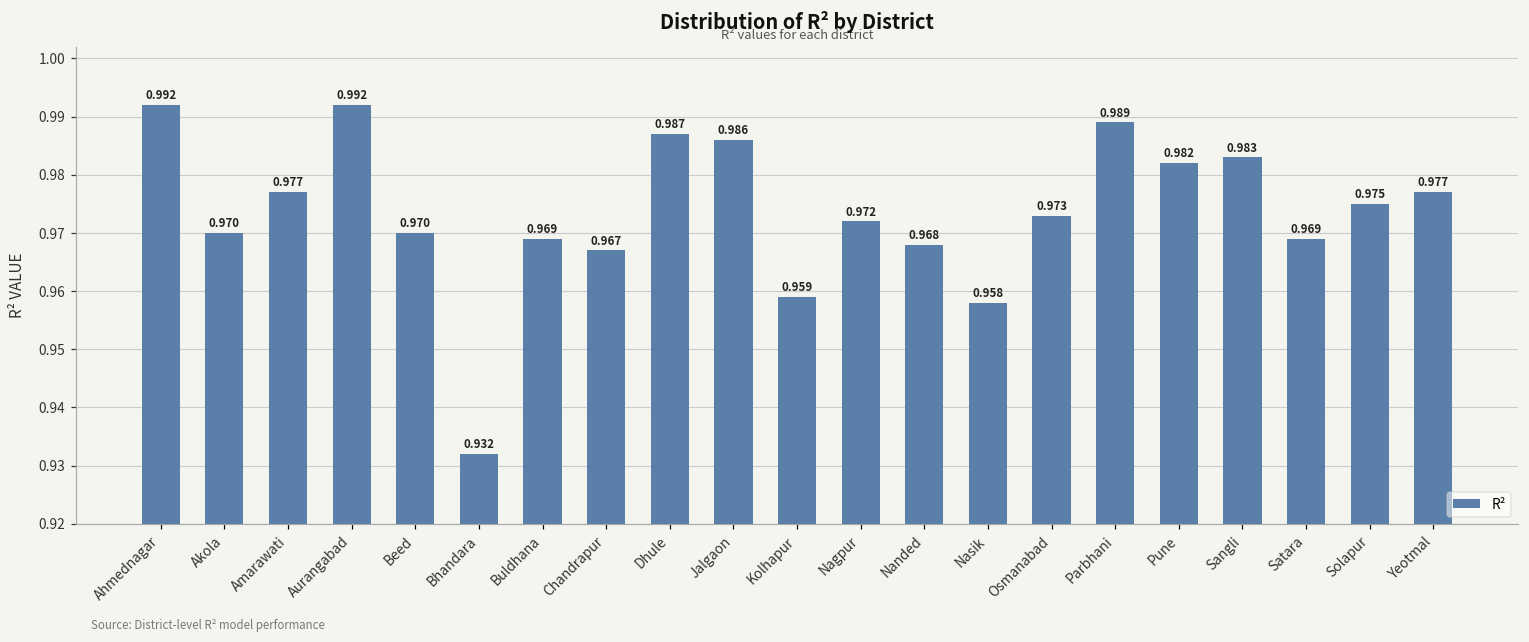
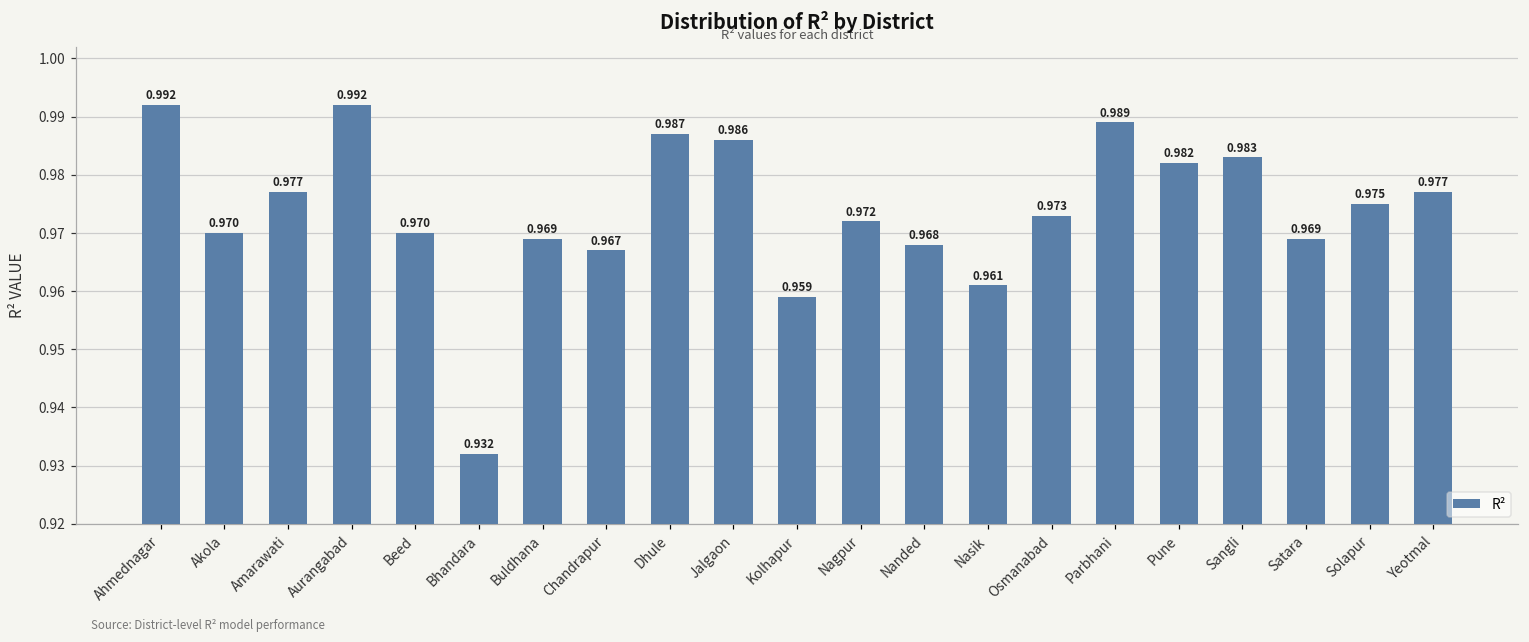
Nasik: 0.958 -> 0.961
